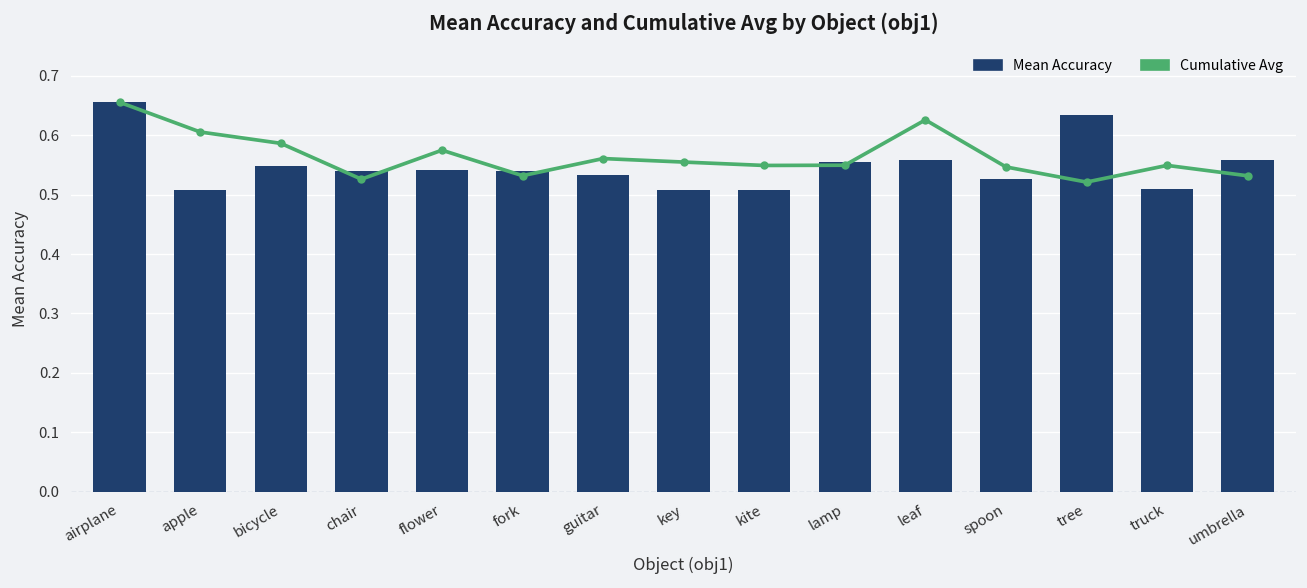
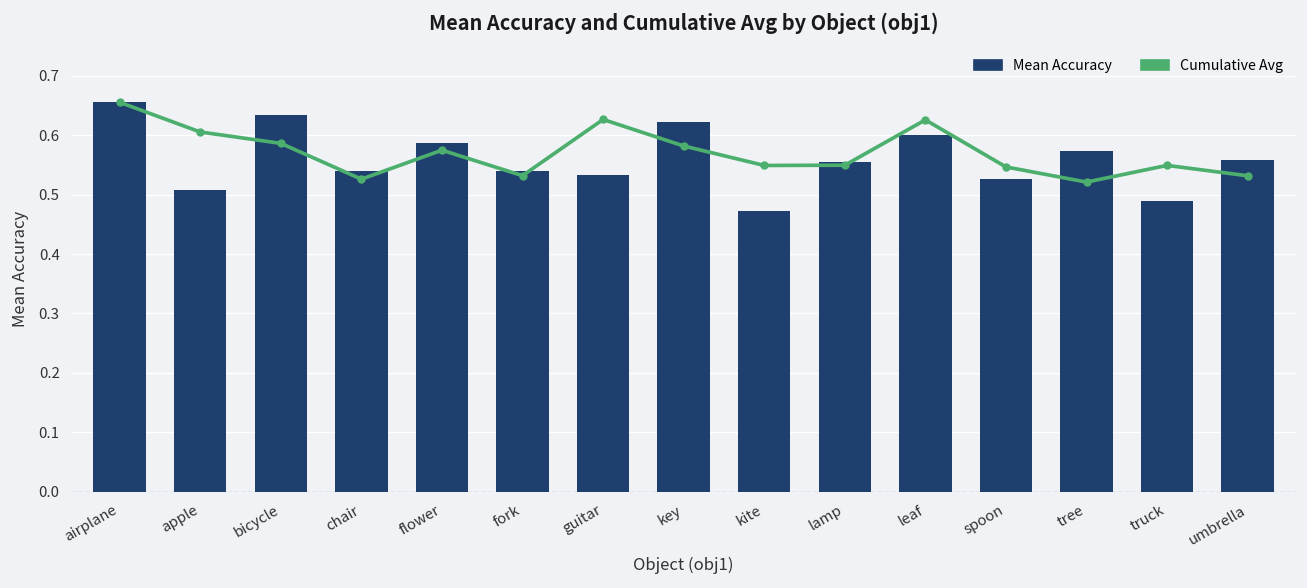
Mean Accuracy, bicycle: 0.55 -> 0.63
Mean Accuracy, flower: 0.54 -> 0.59
Cumulative Avg, guitar: 0.56 -> 0.63
Cumulative Avg, key: 0.55 -> 0.58
Mean Accuracy, key: 0.51 -> 0.62
Mean Accuracy, kite: 0.51 -> 0.47
Mean Accuracy, leaf: 0.56 -> 0.60
Mean Accuracy, tree: 0.63 -> 0.57
Mean Accuracy, truck: 0.51 -> 0.49
